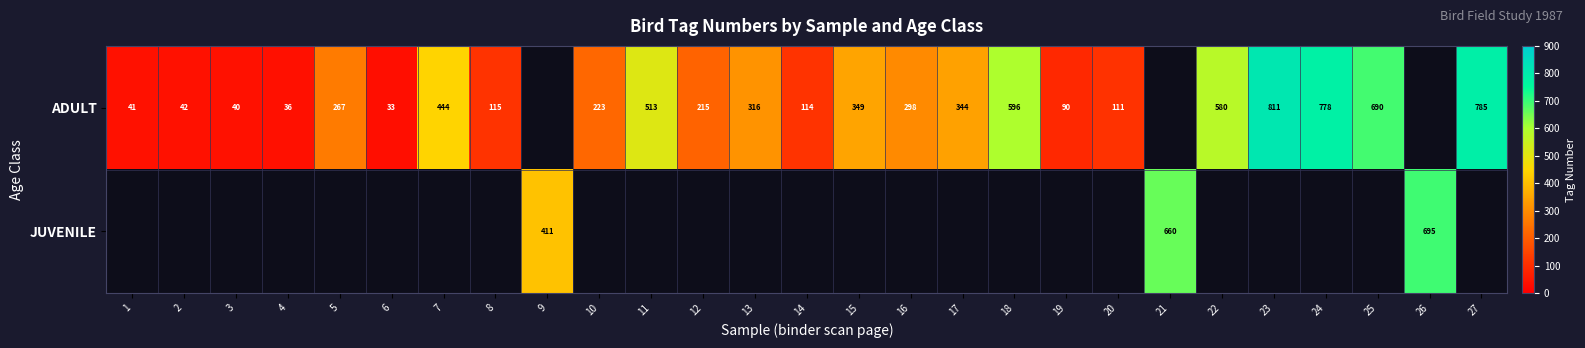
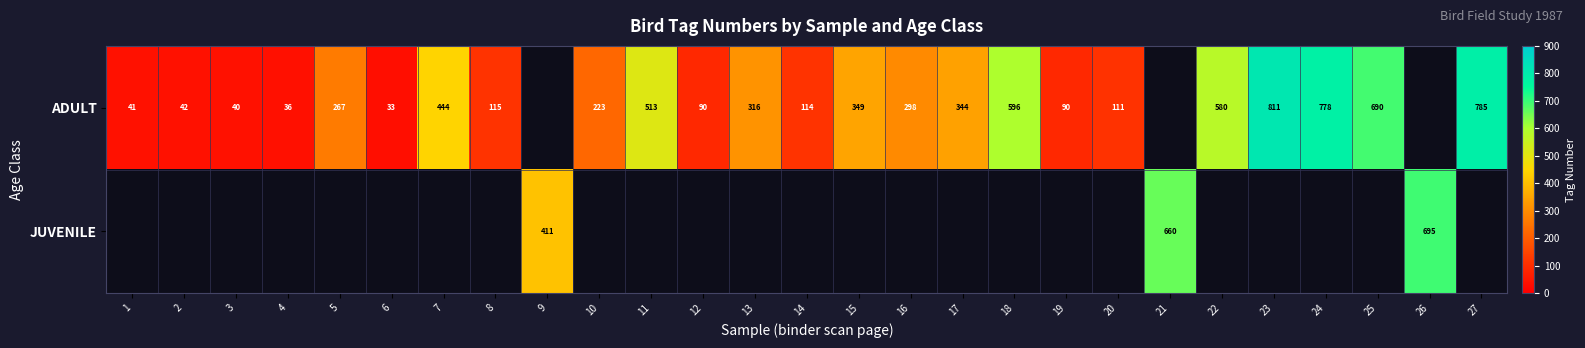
ADULT, 12: 215 -> 90
